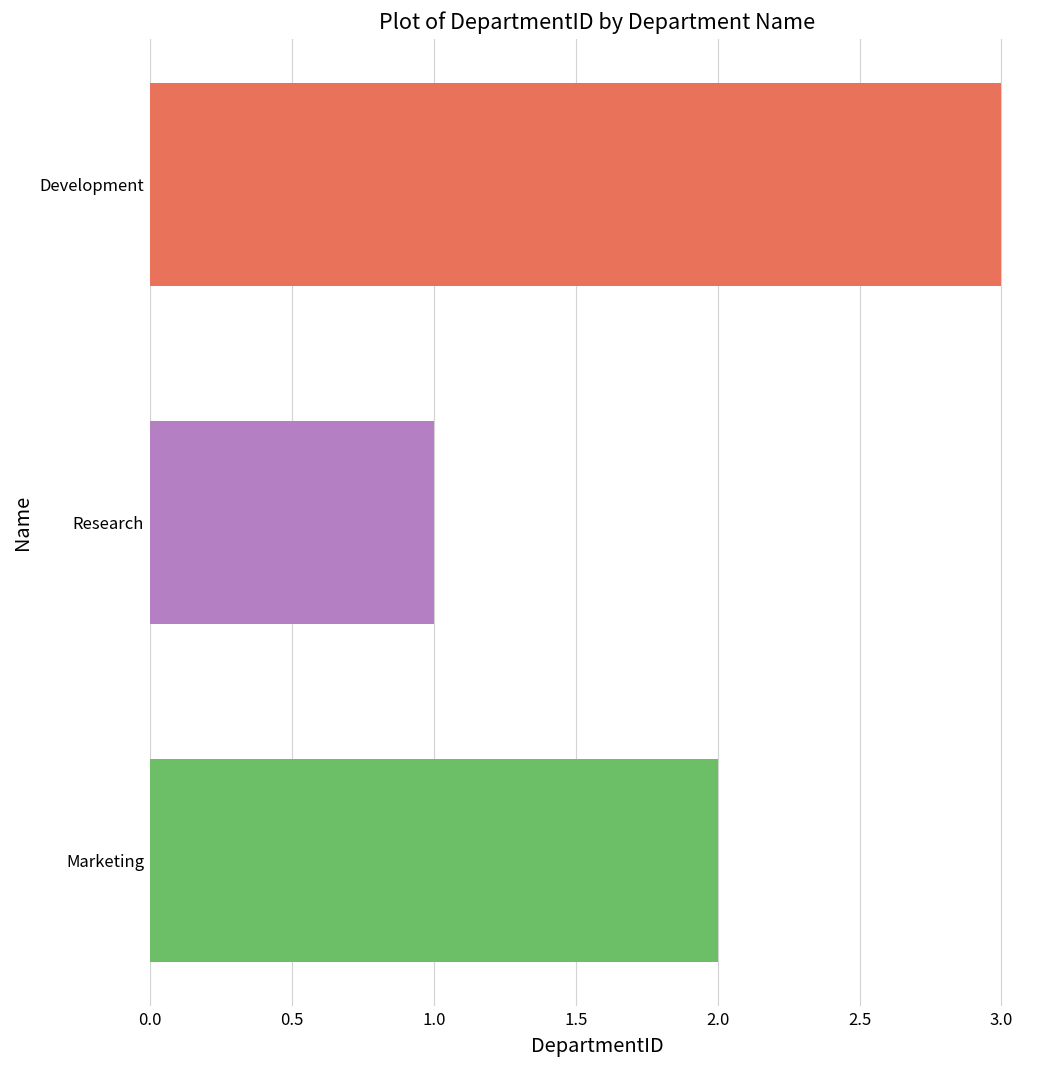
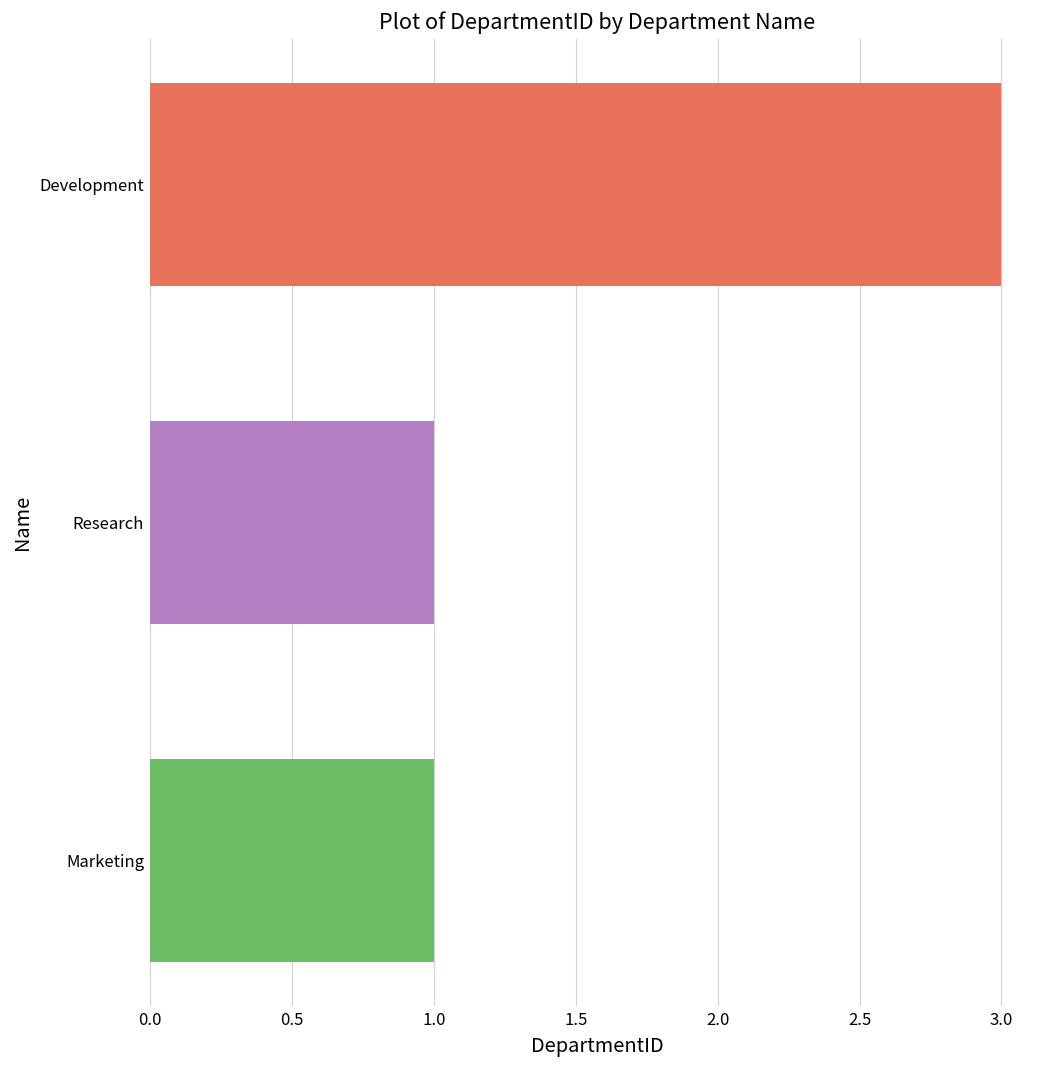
Marketing: 2 -> 1
